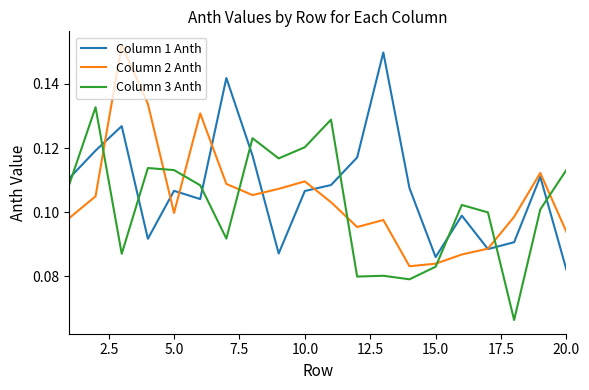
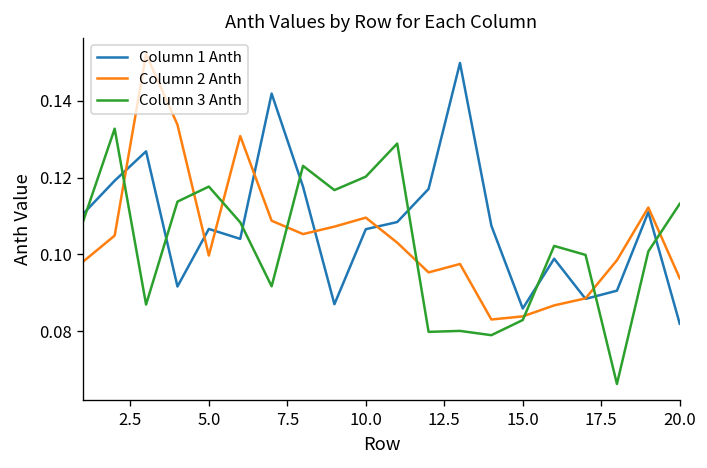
Column 3 Anth, 5.0: 0.113 -> 0.118
